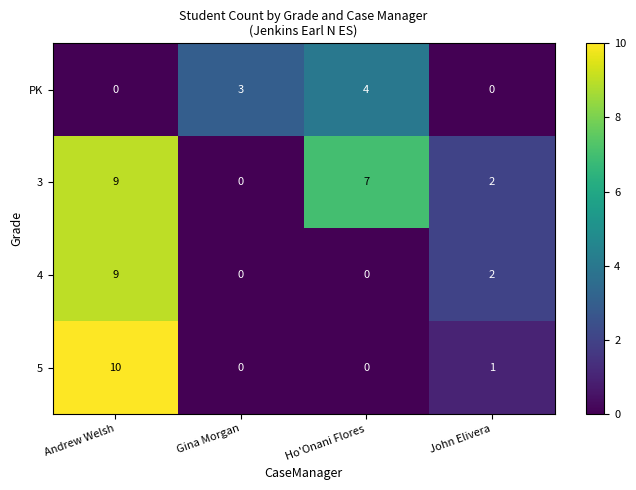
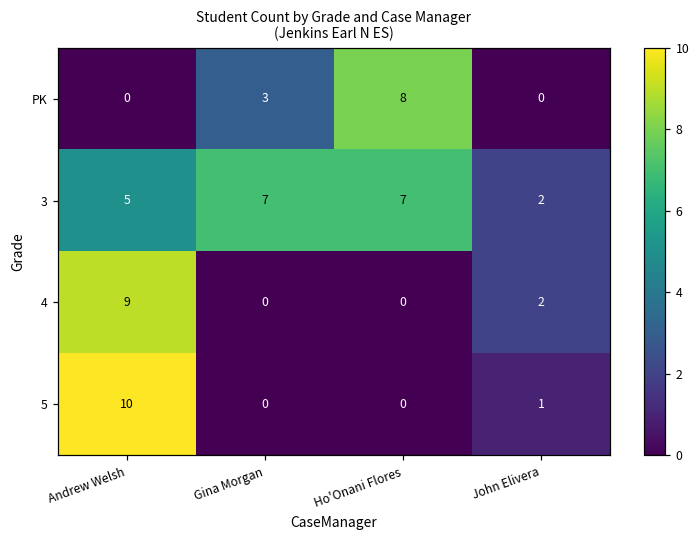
PK, Ho'Onani Flores: 4 -> 8
3, Andrew Welsh: 9 -> 5
3, Gina Morgan: 0 -> 7
